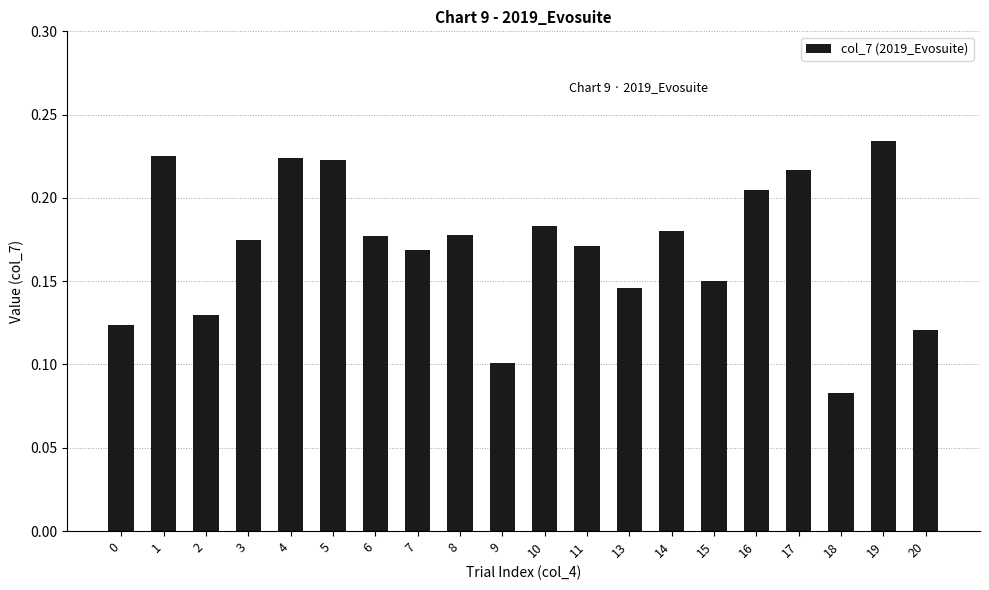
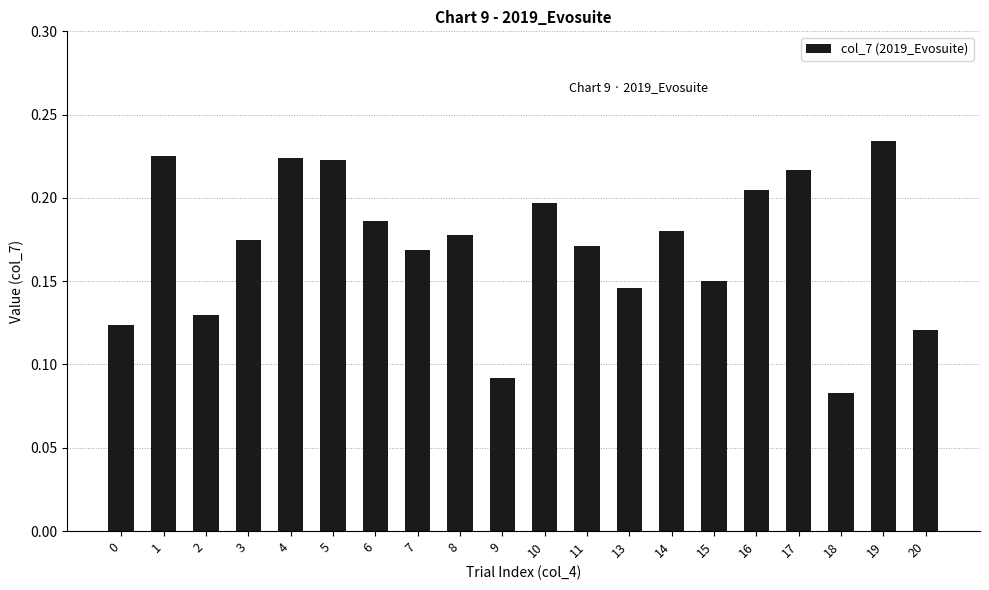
6: 0.177 -> 0.186
9: 0.101 -> 0.092
10: 0.183 -> 0.197
